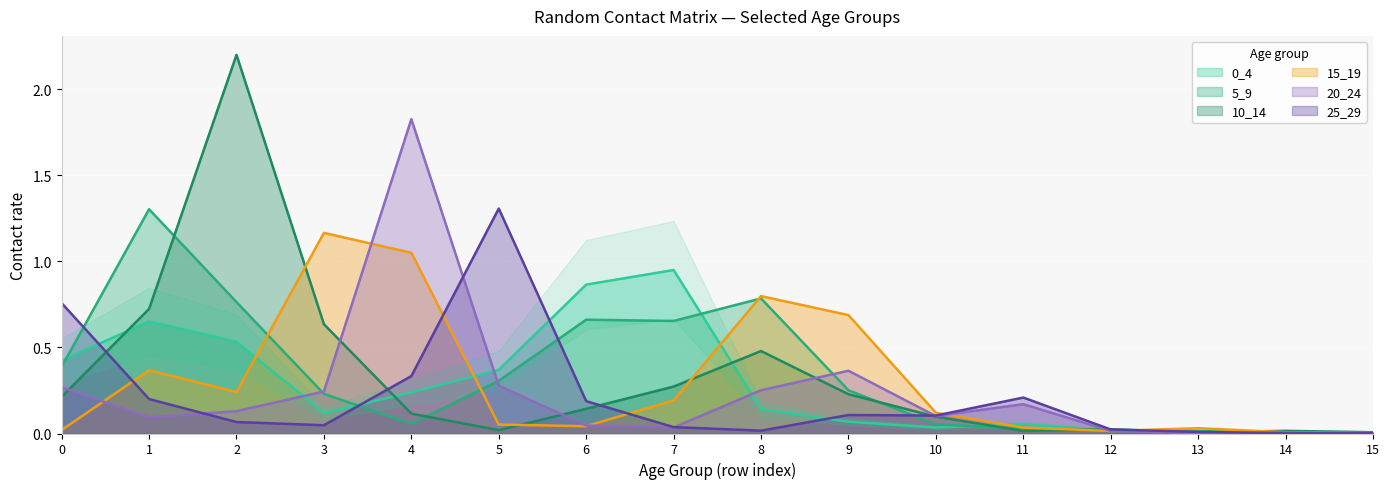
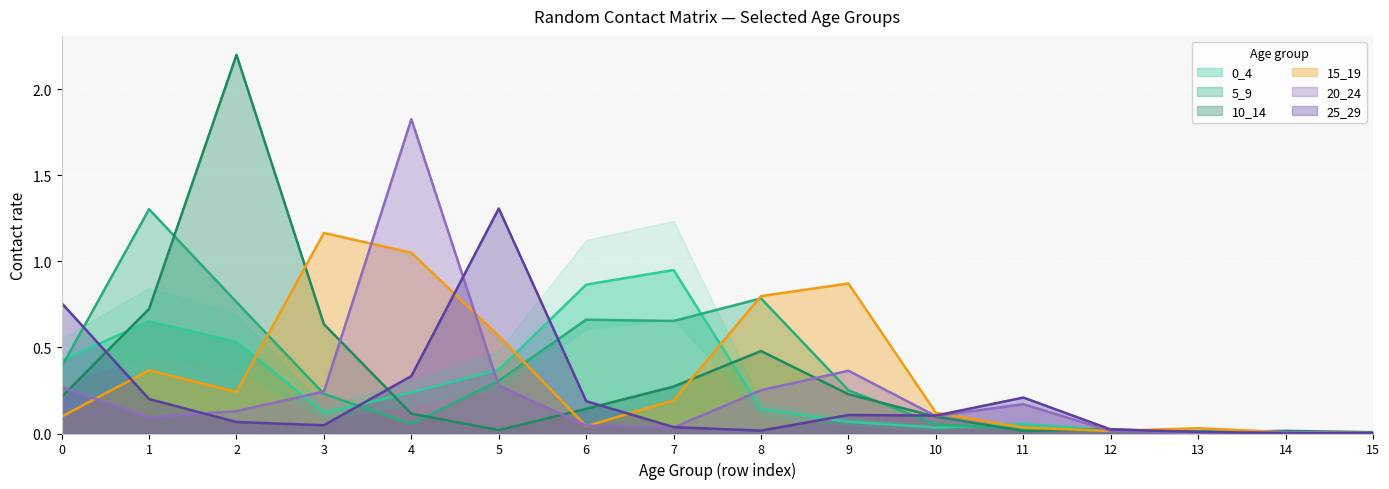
15_19, 0: 0.02 -> 0.10
15_19, 5: 0.05 -> 0.57
15_19, 9: 0.69 -> 0.87
